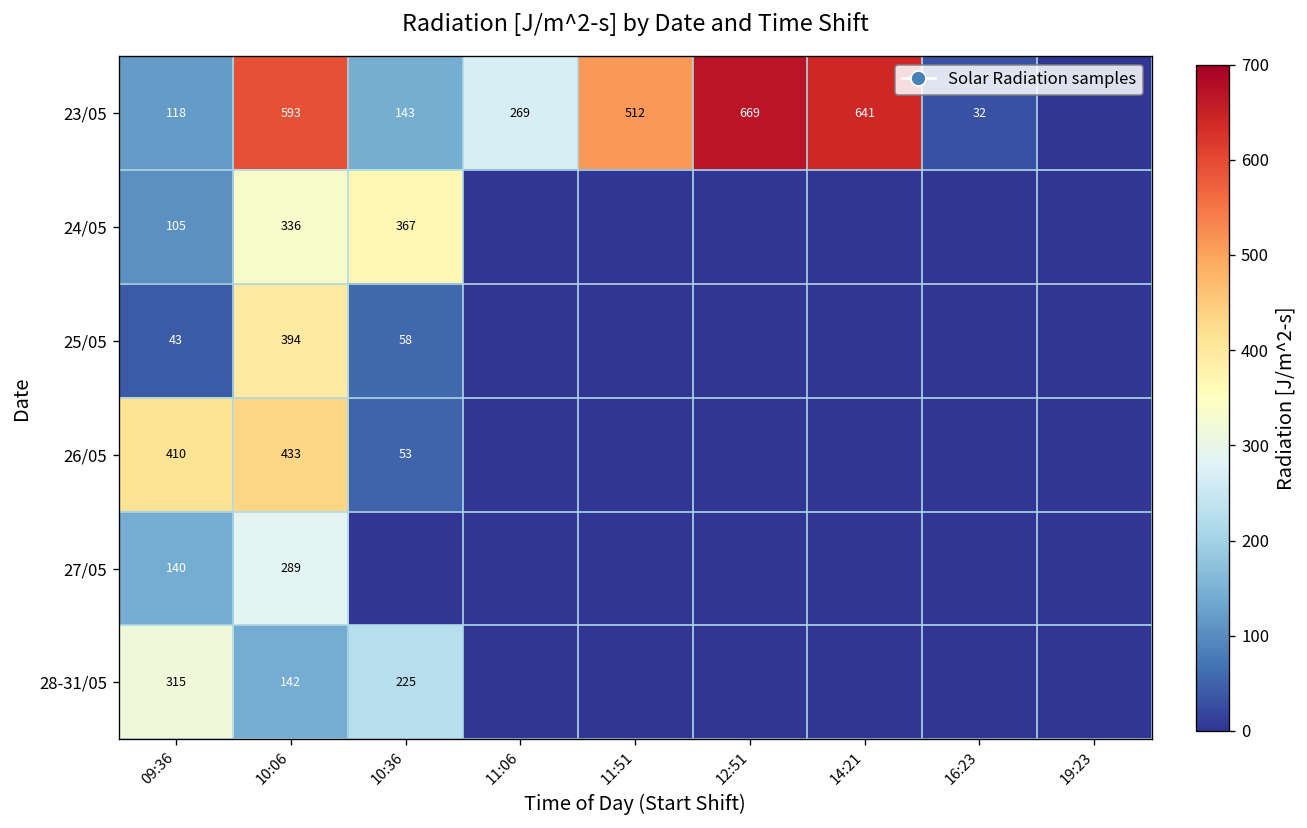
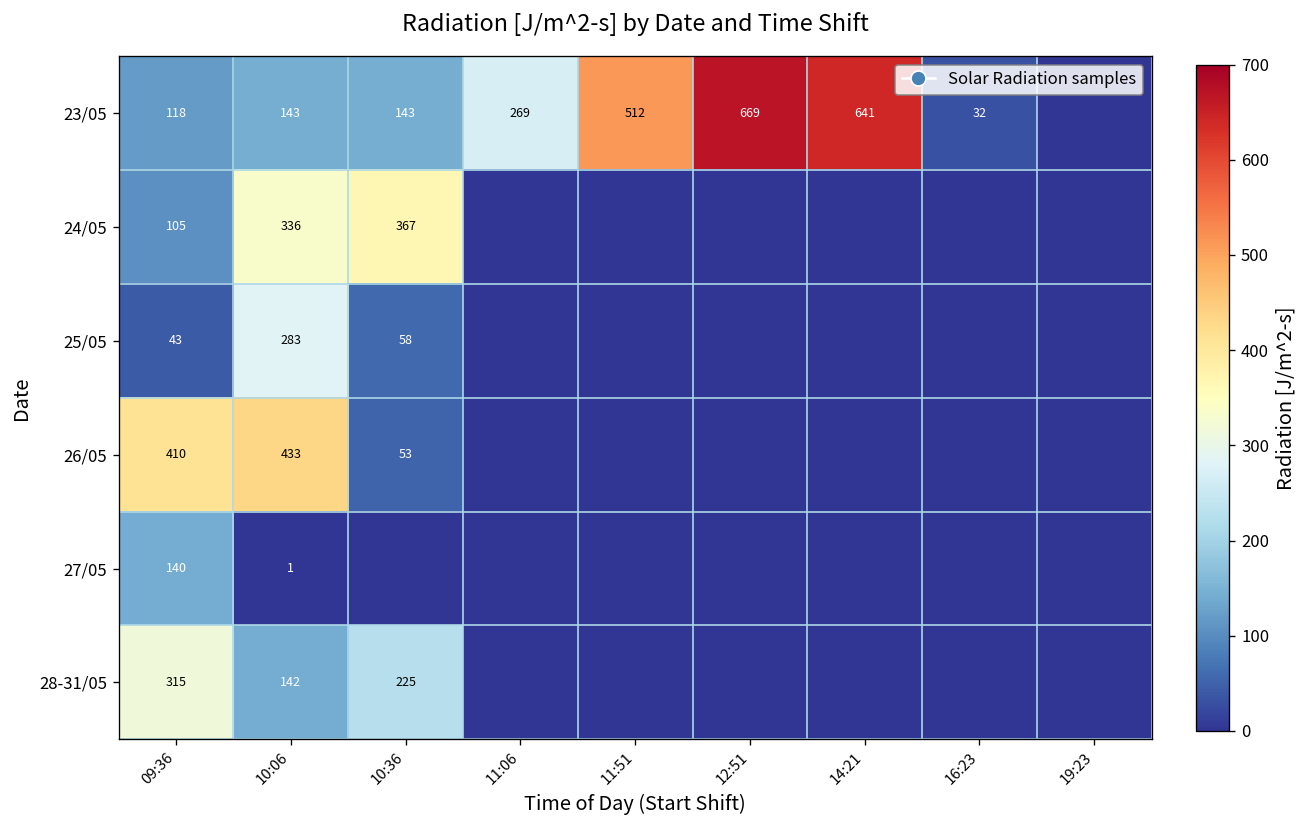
23/05, 10:06: 593 -> 143
25/05, 10:06: 394 -> 283
27/05, 10:06: 289 -> 1
